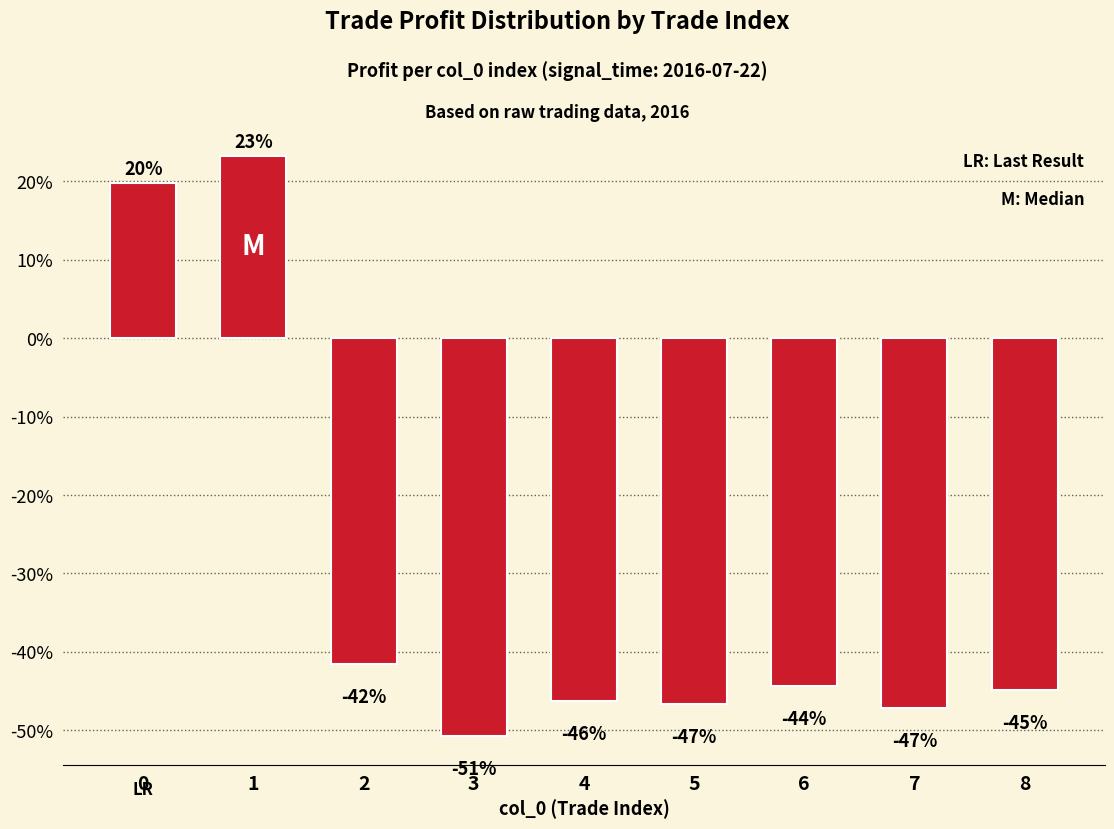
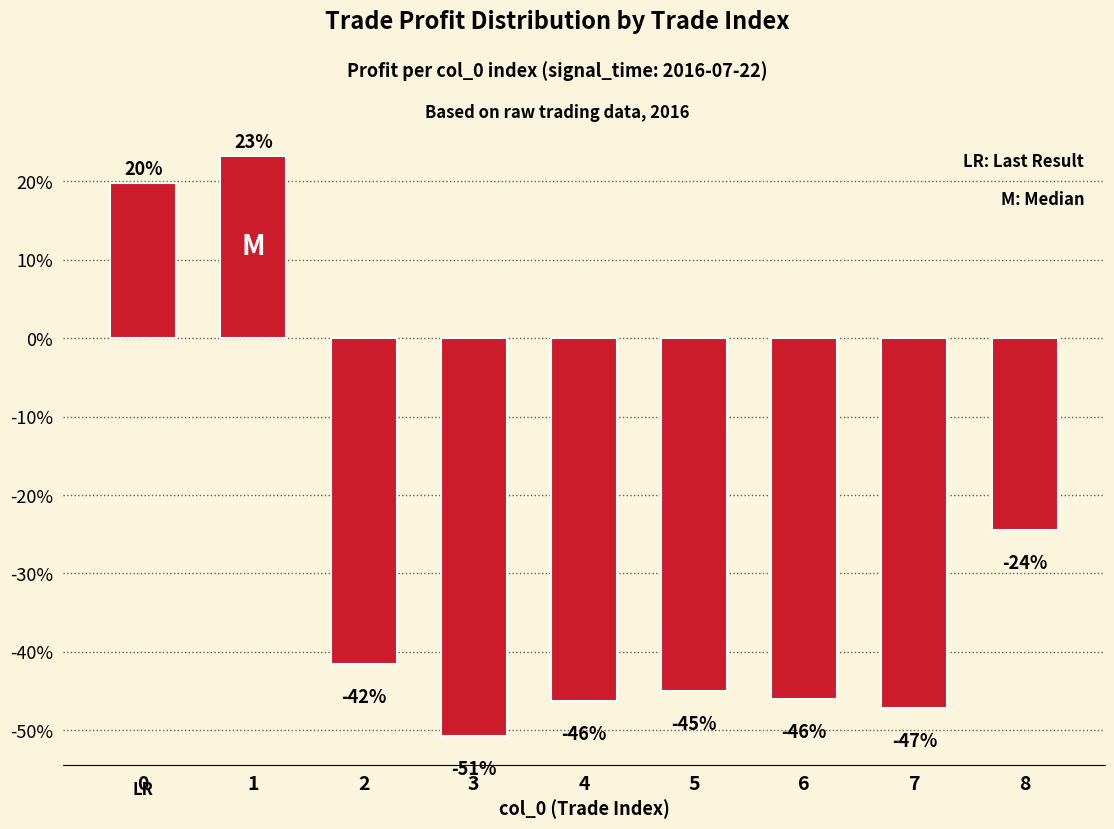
5: -47% -> -45%
6: -44% -> -46%
8: -45% -> -24%
